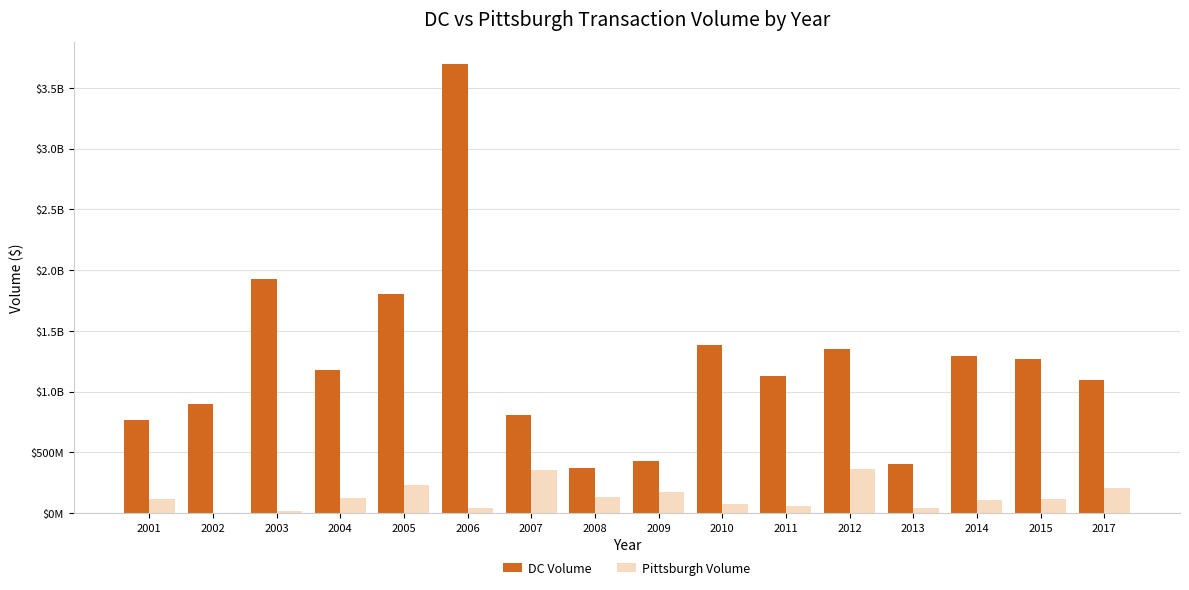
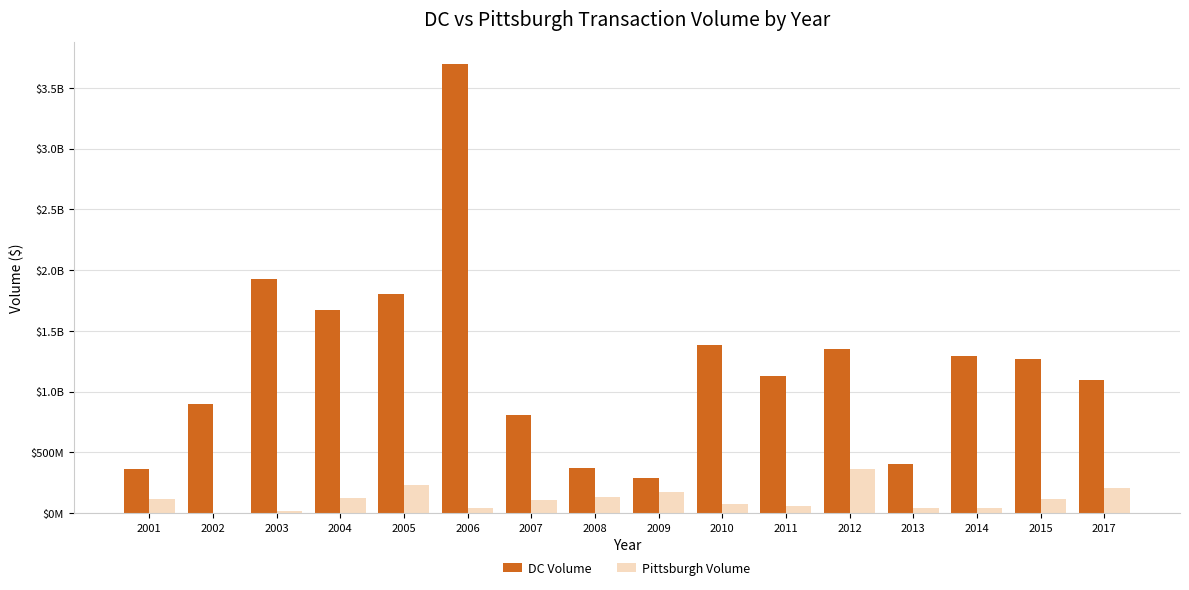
DC Volume, 2001: $770000000 -> $360000000
DC Volume, 2004: $1180000000 -> $1670000000
Pittsburgh Volume, 2007: $350000000 -> $110000000
DC Volume, 2009: $420000000 -> $290000000
Pittsburgh Volume, 2014: $110000000 -> $40000000
